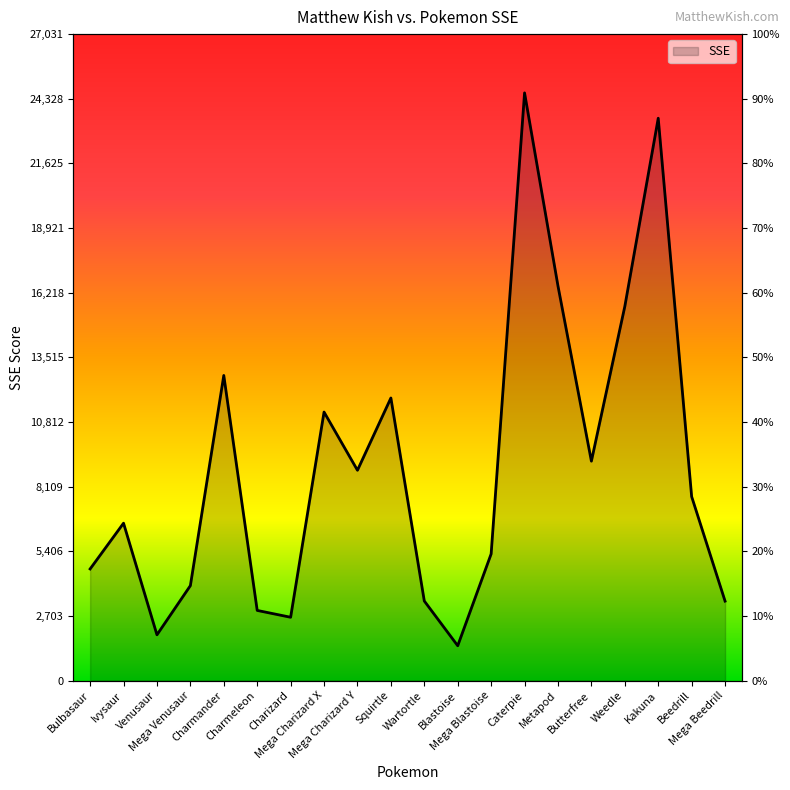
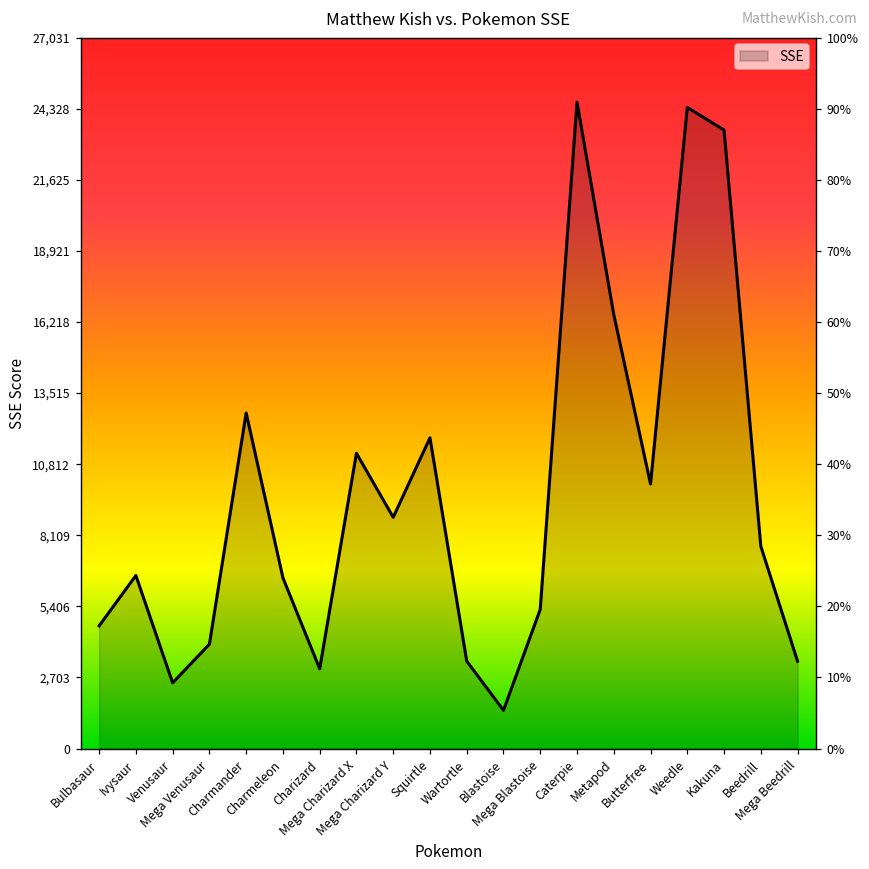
Venusaur: 1,900 -> 2,500
Charmeleon: 2,900 -> 6,500
Charizard: 2,600 -> 3,000
Butterfree: 9,200 -> 10,100
Weedle: 15,600 -> 24,400
